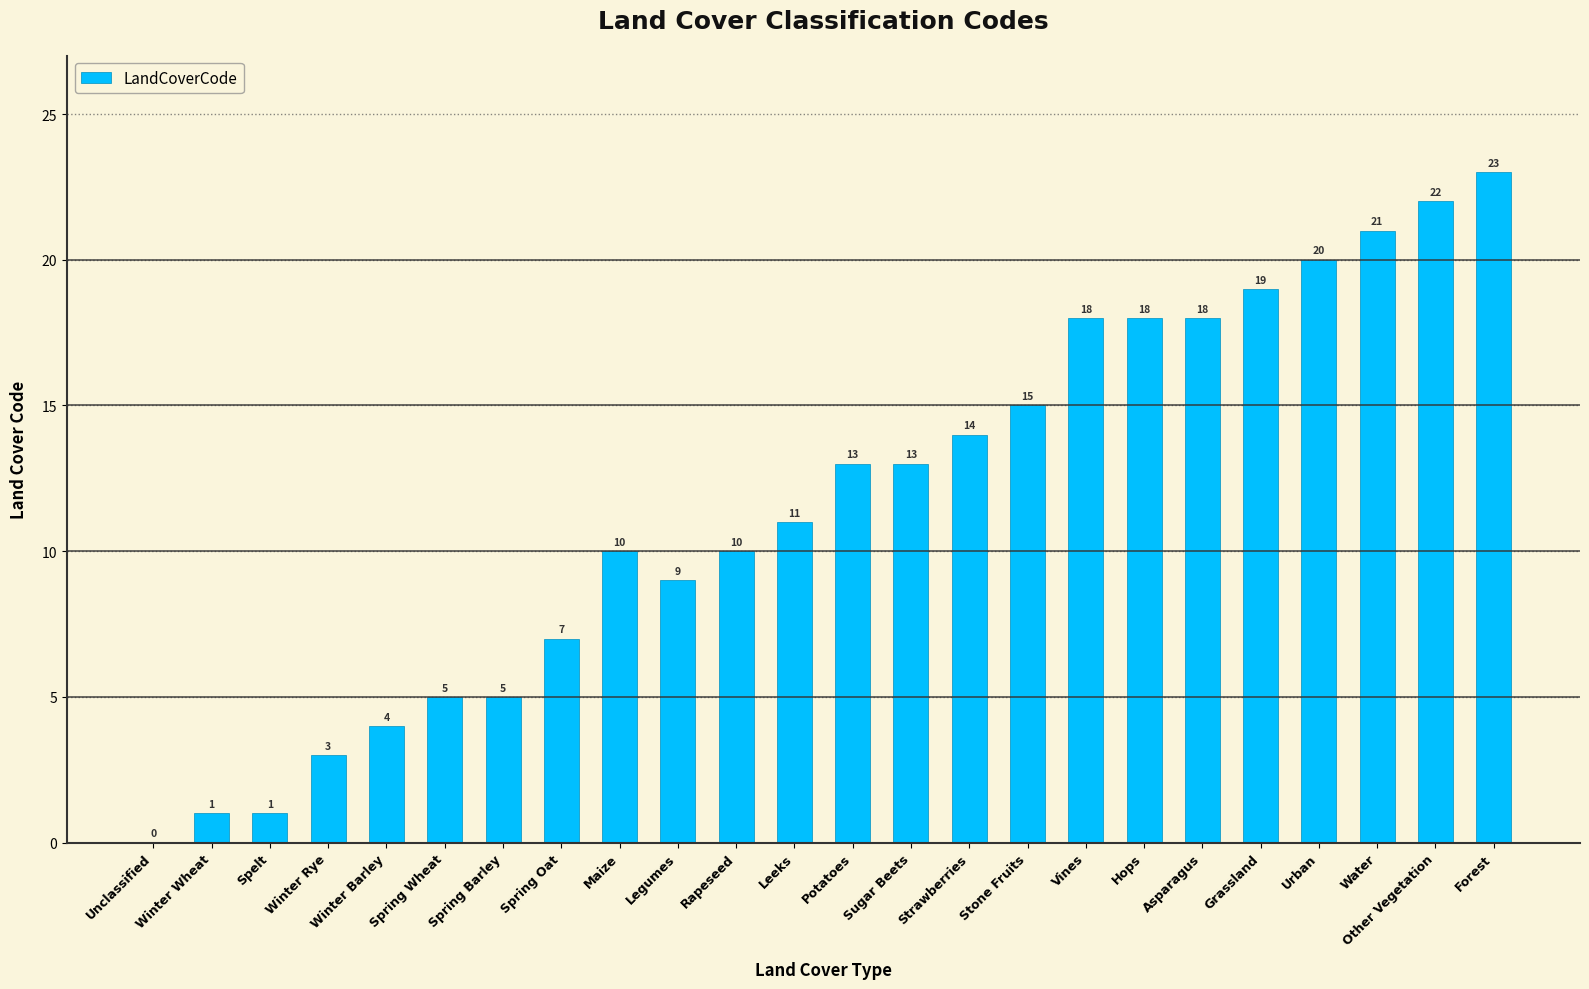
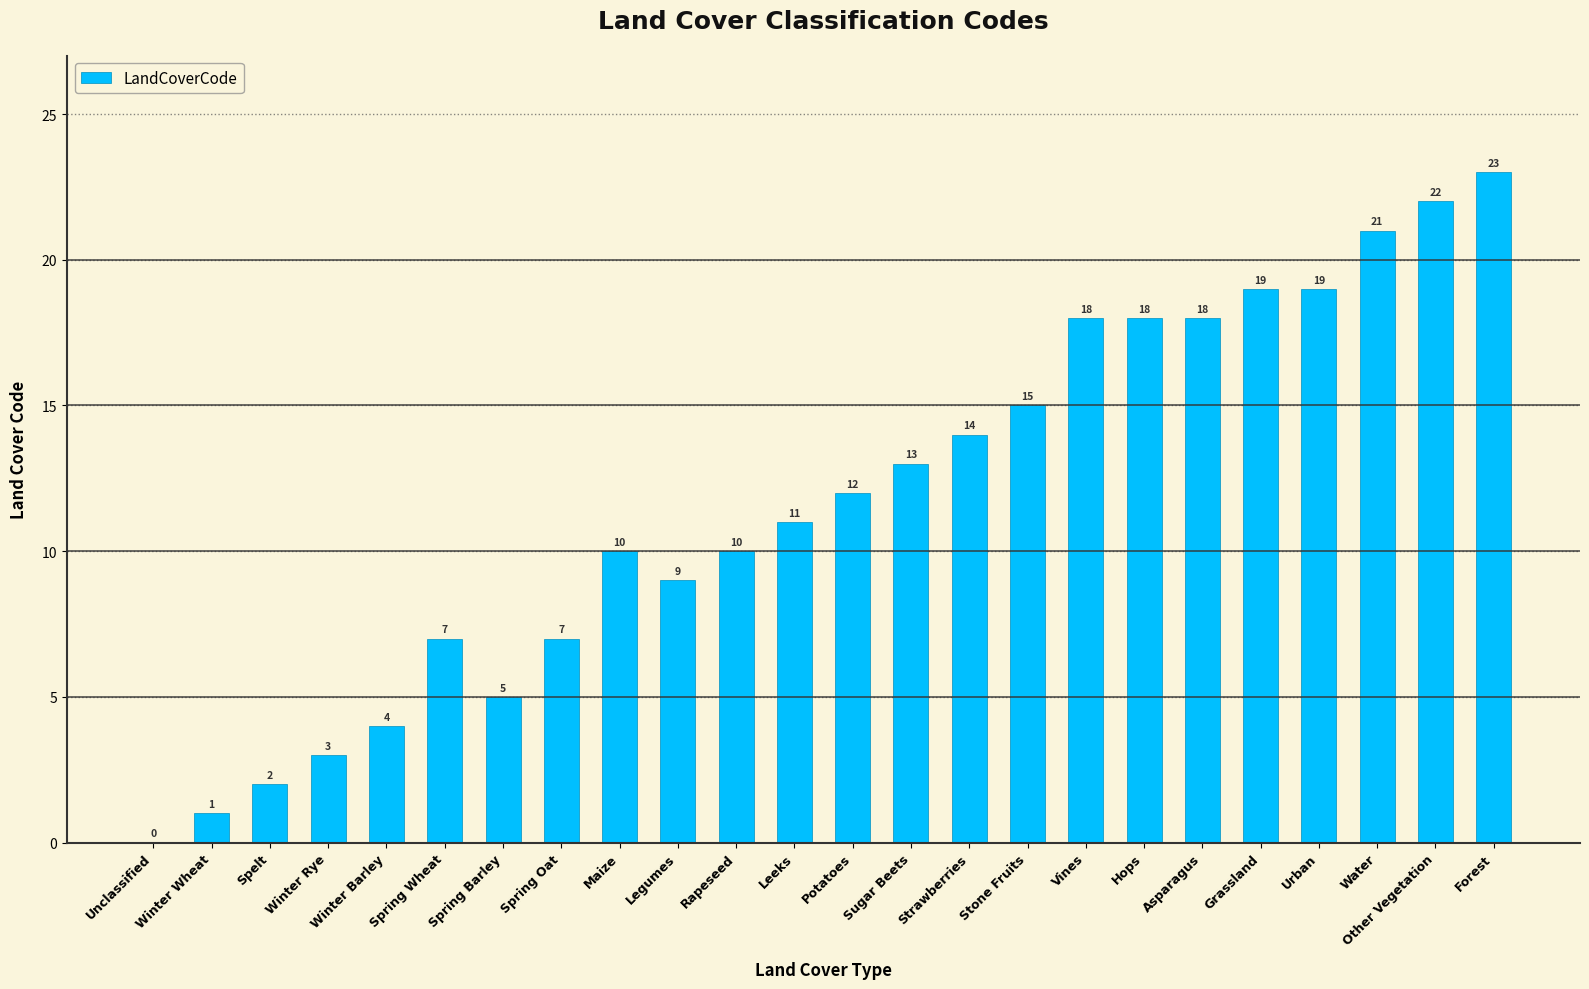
Spelt: 1 -> 2
Spring Wheat: 5 -> 7
Potatoes: 13 -> 12
Urban: 20 -> 19
